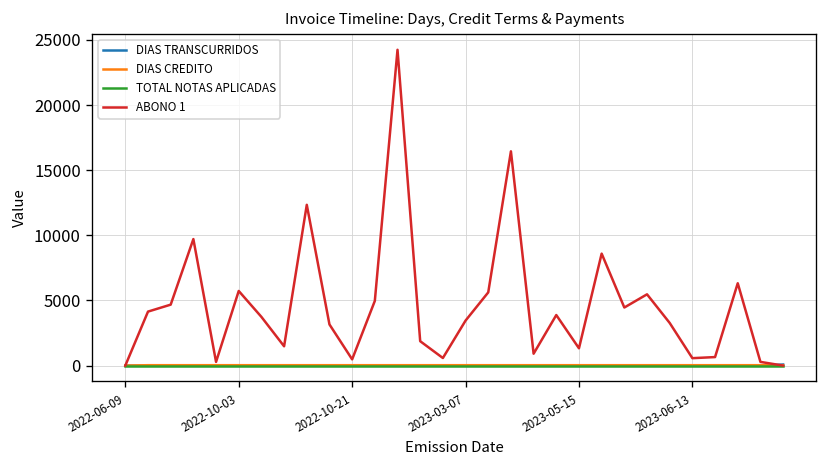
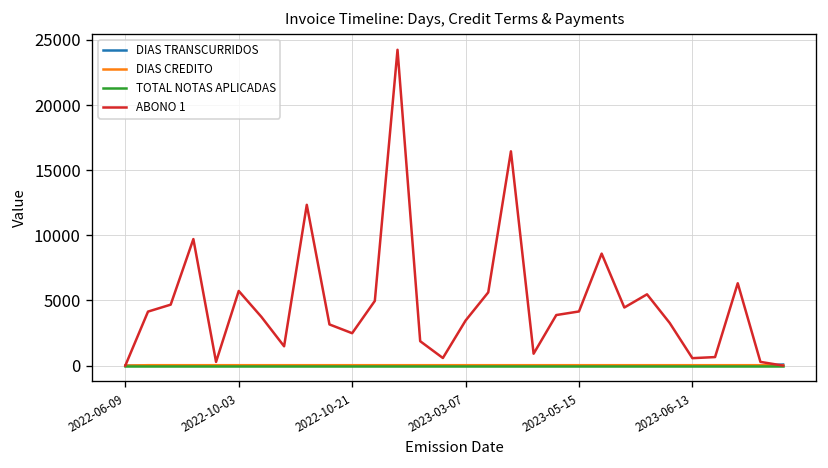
ABONO 1, 2022-10-21: 500 -> 2500
ABONO 1, 2023-05-15: 1300 -> 4200
